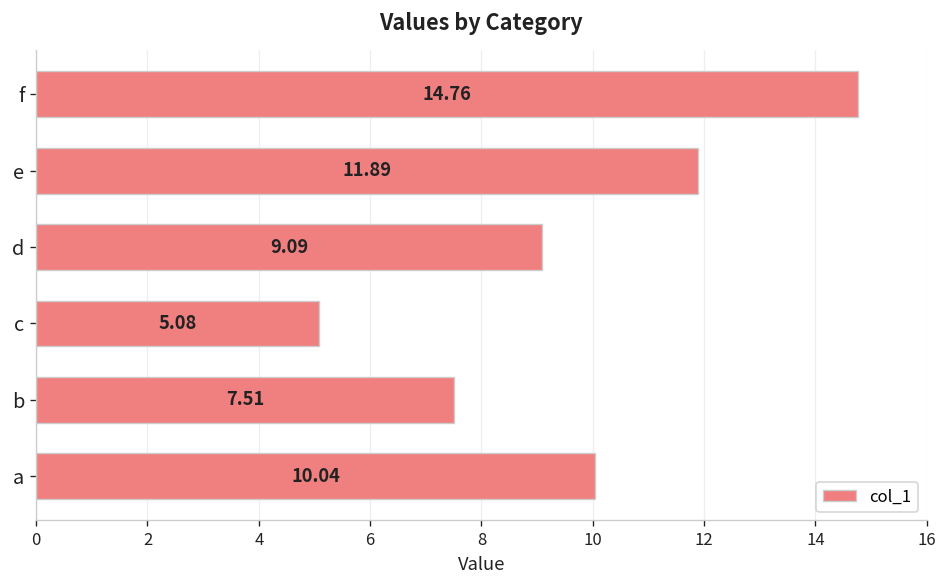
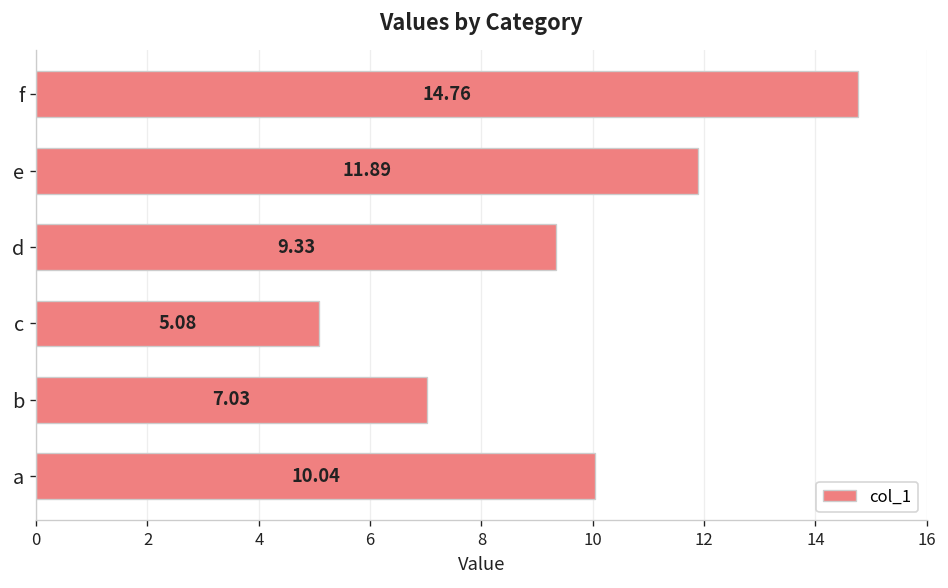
d: 9.09 -> 9.33
b: 7.51 -> 7.03
